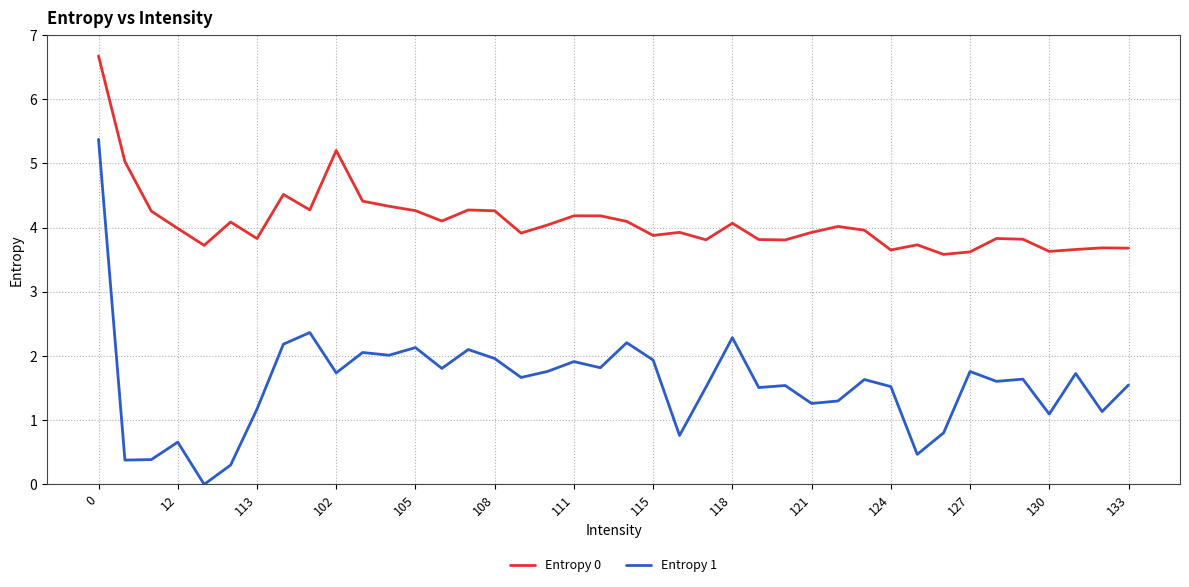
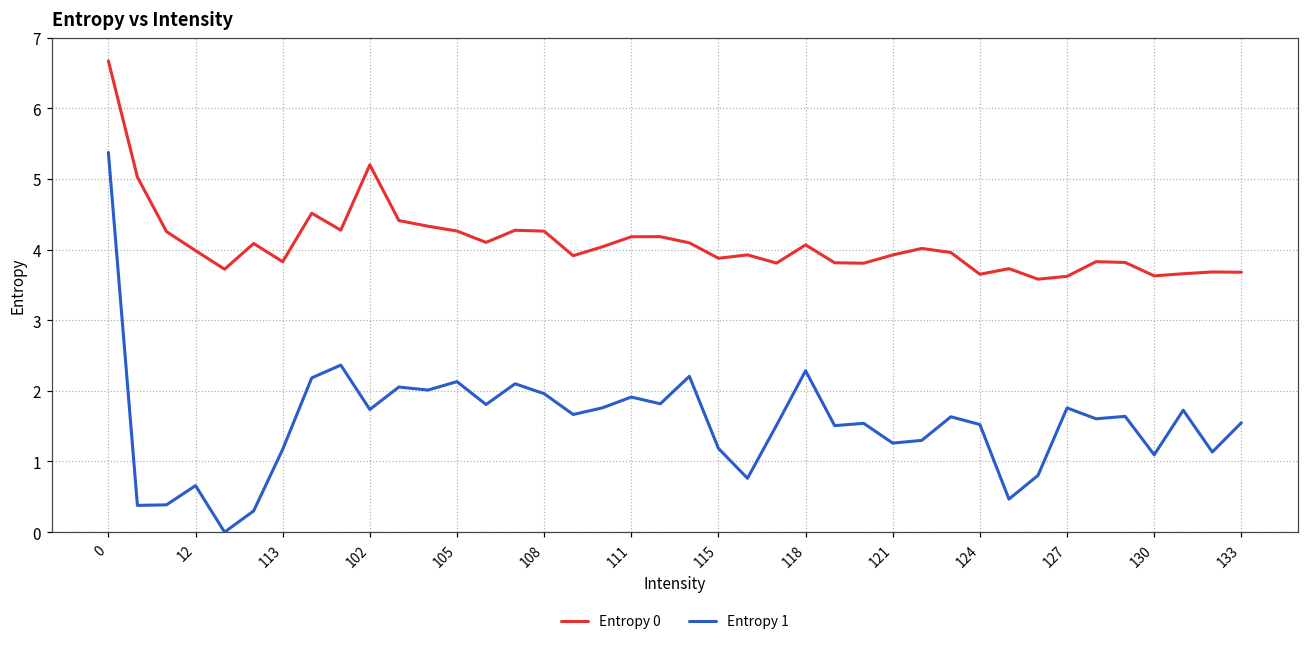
Entropy 1, 115: 1.9 -> 1.2
